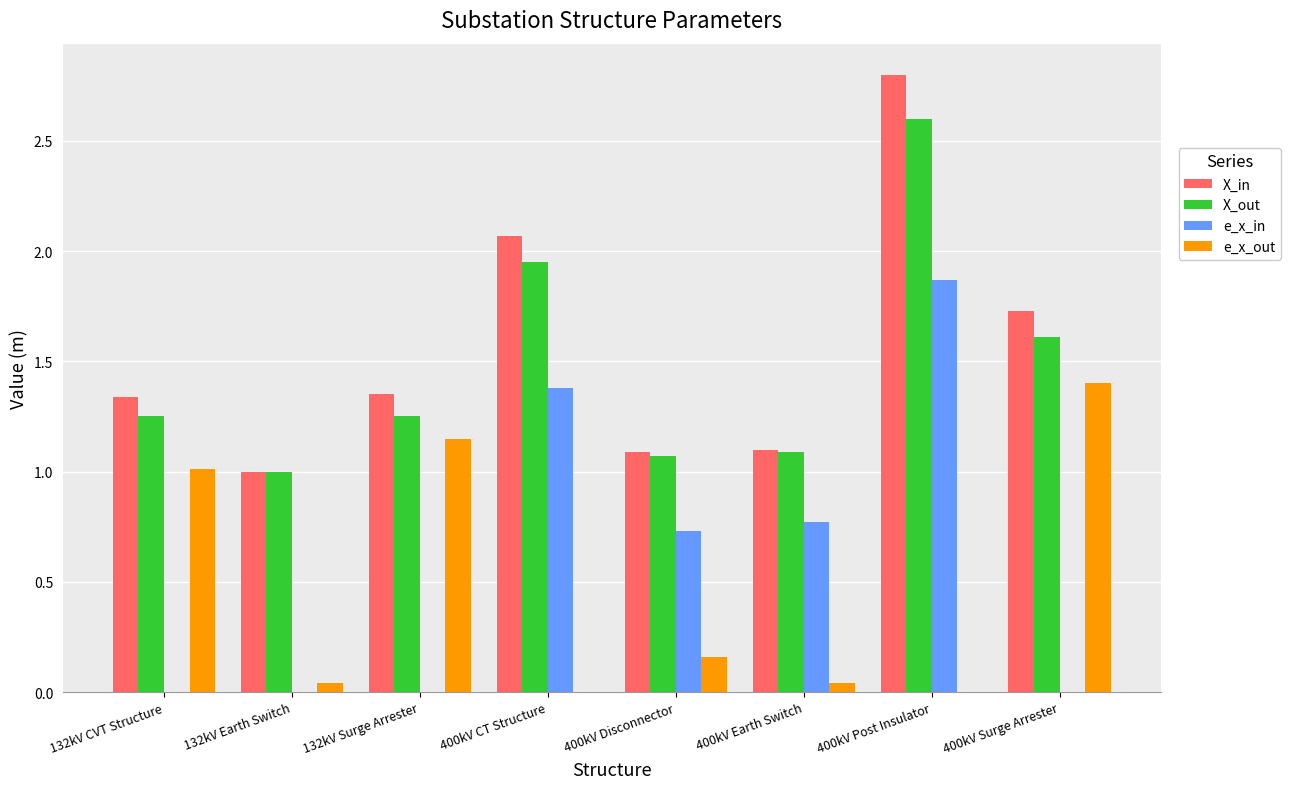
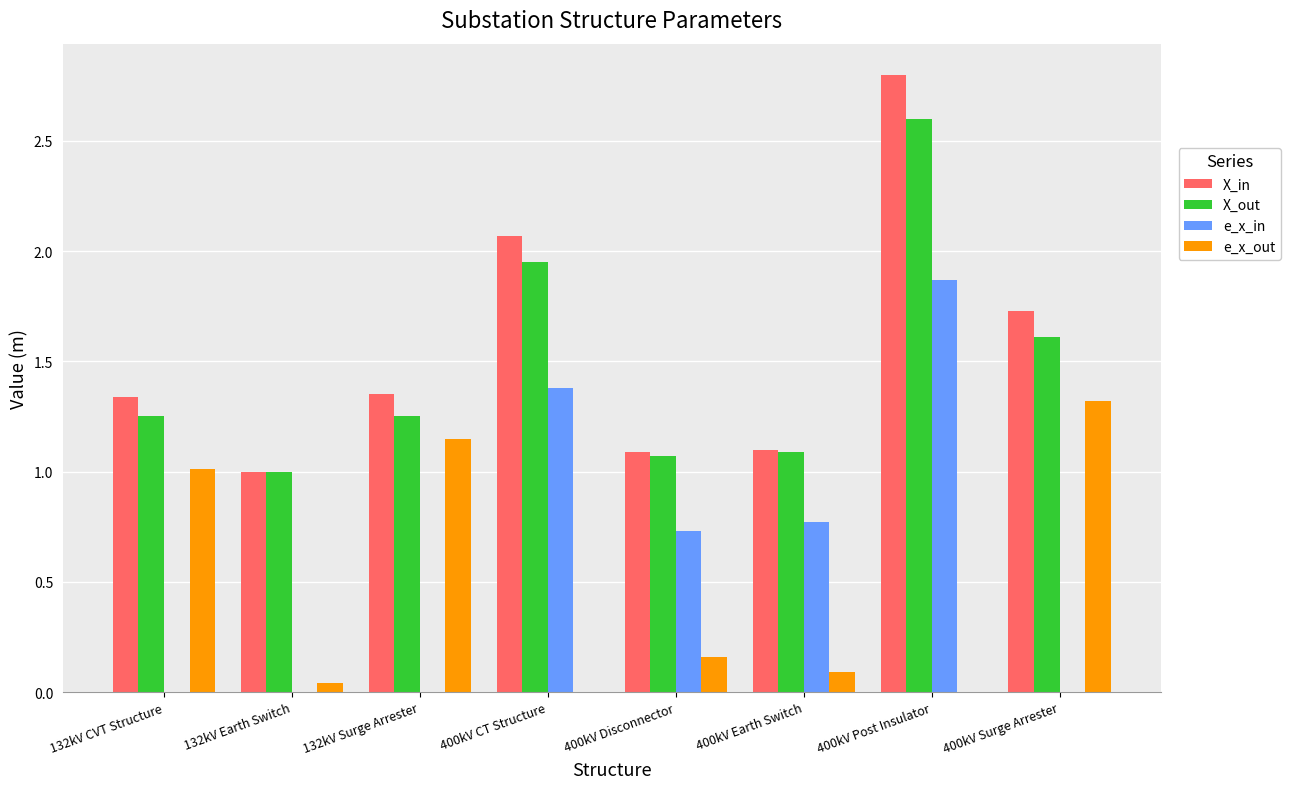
e_x_out, 400kV Earth Switch: 0.04 -> 0.09
e_x_out, 400kV Surge Arrester: 1.40 -> 1.32
